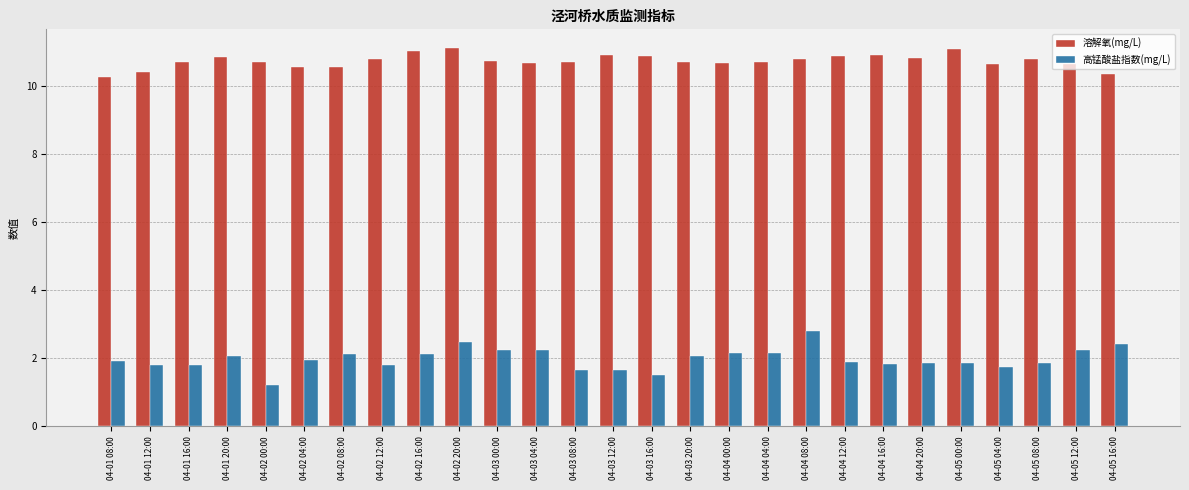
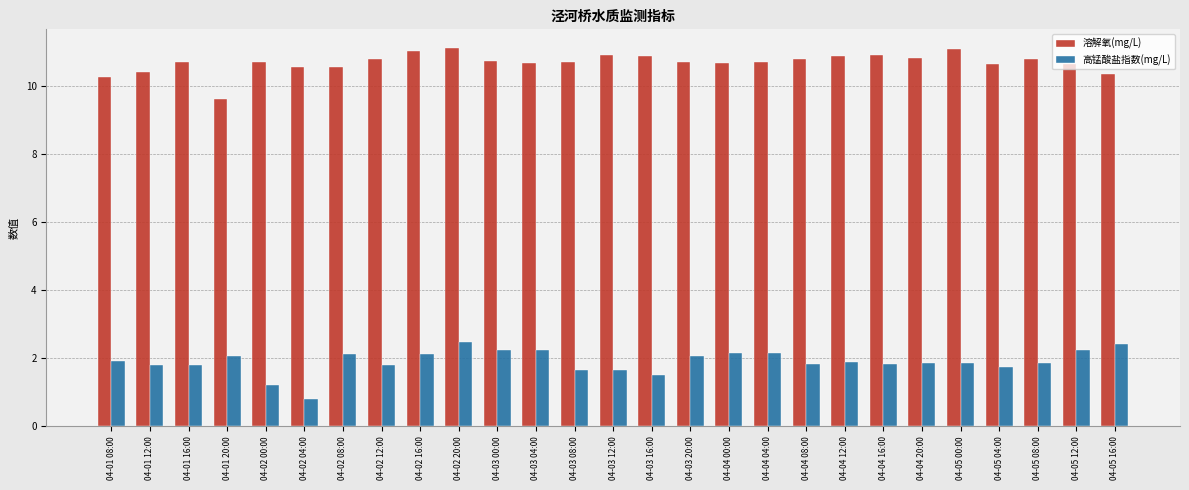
溶解氧(mg/L), 04-01 20:00: 10.8 -> 9.6
高锰酸盐指数(mg/L), 04-02 04:00: 1.9 -> 0.8
高锰酸盐指数(mg/L), 04-04 08:00: 2.8 -> 1.8
